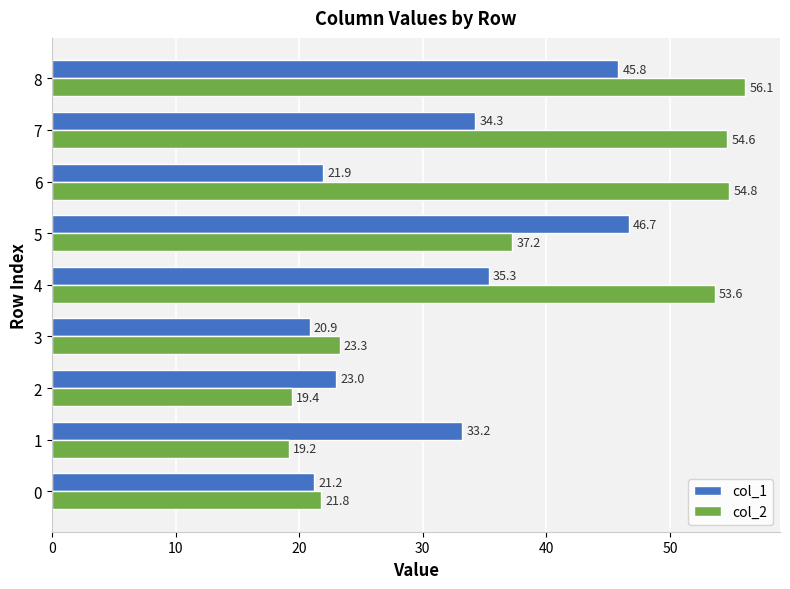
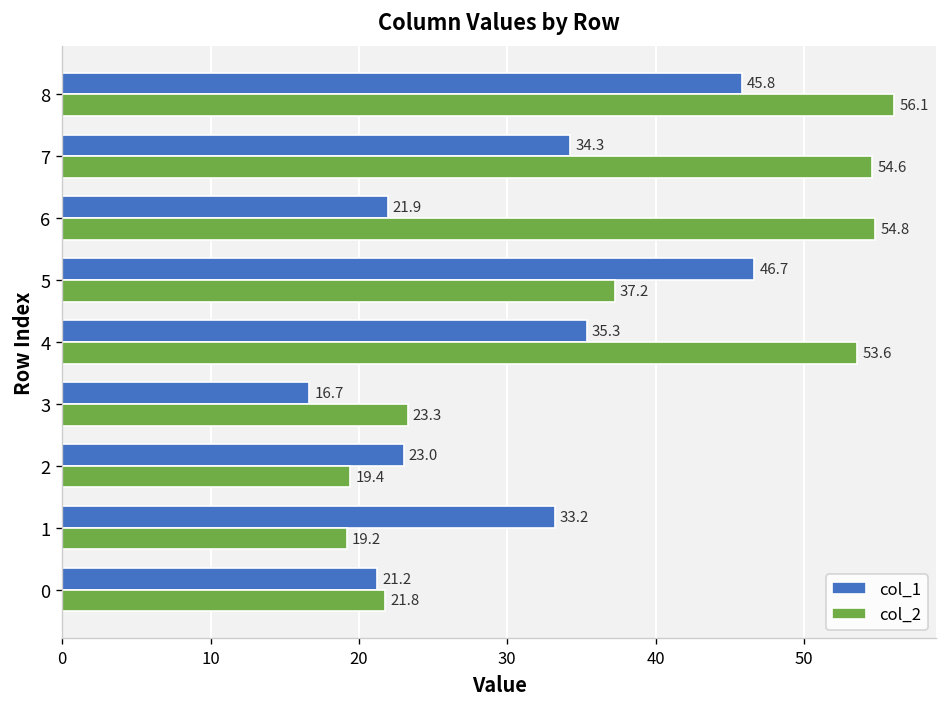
col_1, 3: 20.9 -> 16.7
